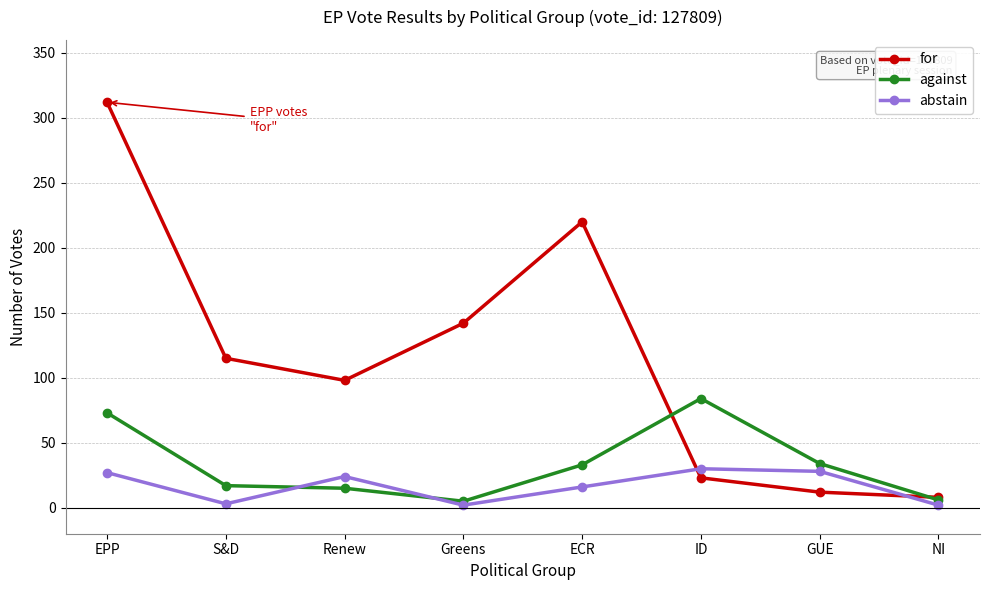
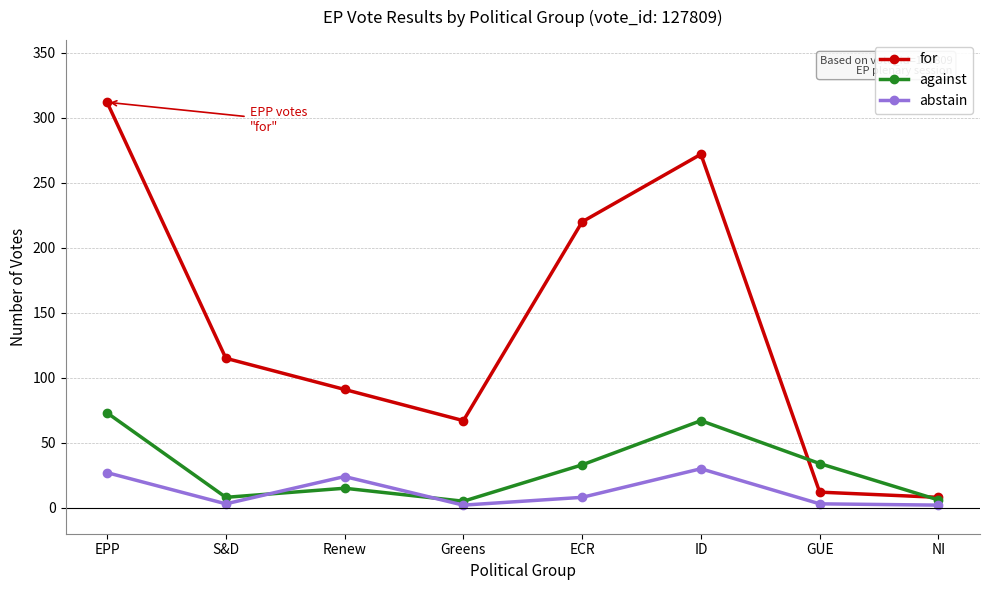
against, S&D: 17 -> 8
for, Renew: 98 -> 91
for, Greens: 142 -> 67
abstain, ECR: 16 -> 8
for, ID: 23 -> 272
against, ID: 84 -> 67
abstain, GUE: 28 -> 3
